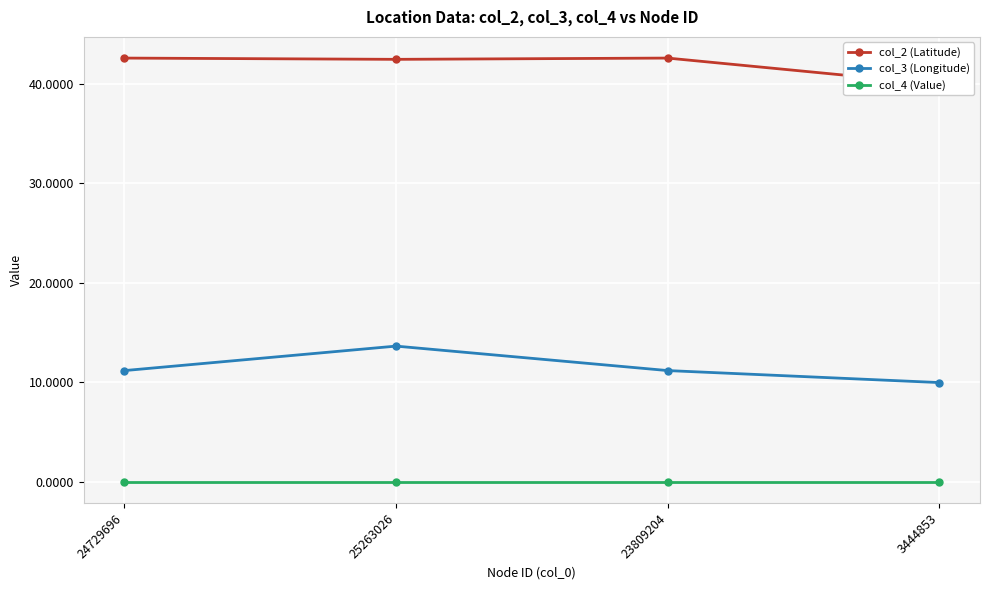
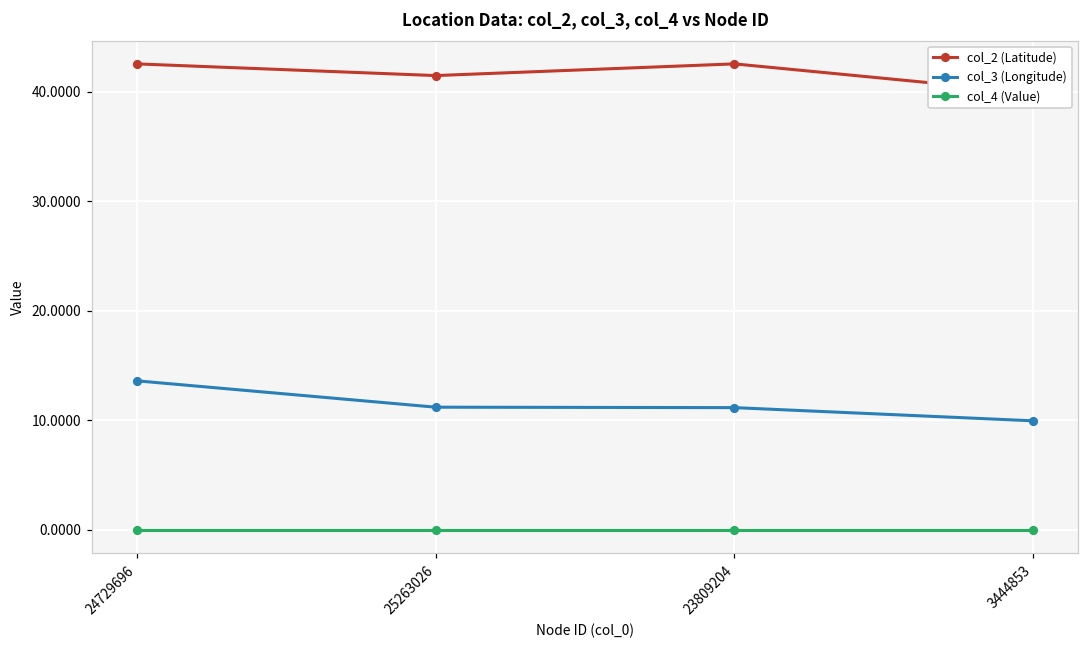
col_3 (Longitude), 24729696: 11 -> 14
col_2 (Latitude), 25263026: 42 -> 41
col_3 (Longitude), 25263026: 14 -> 11
